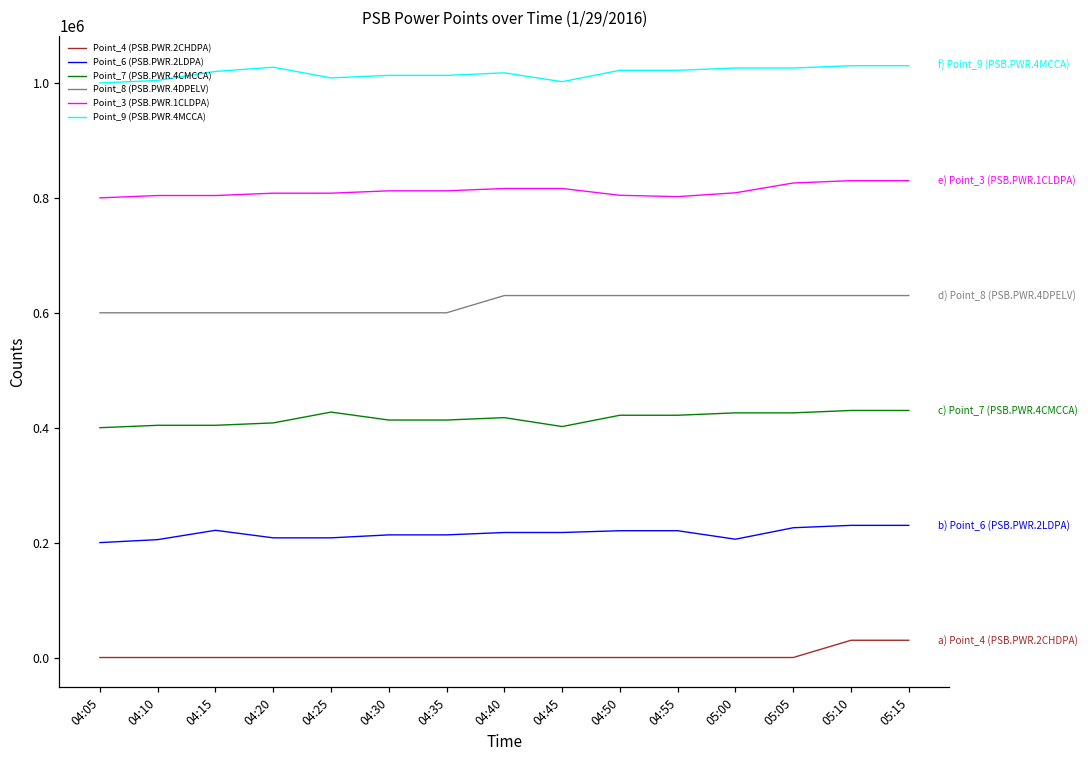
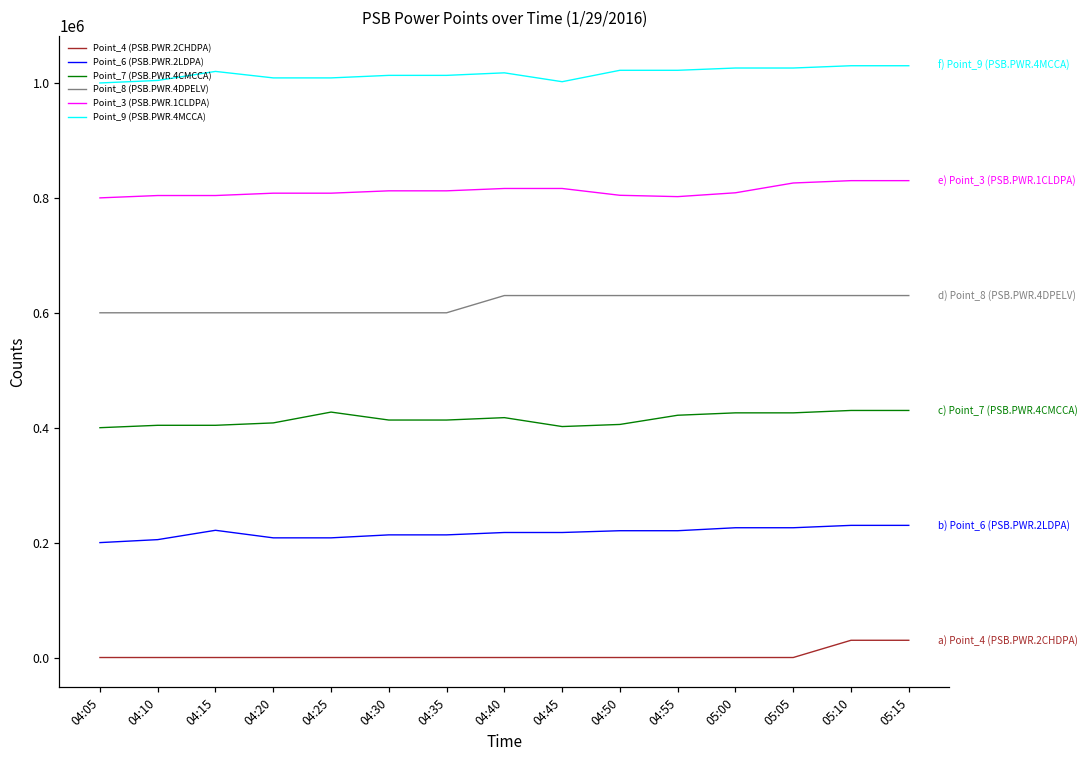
Point_9 (PSB.PWR.4MCCA), 04:20: 1030000 -> 1010000
Point_7 (PSB.PWR.4CMCCA), 04:50: 420000 -> 410000
Point_6 (PSB.PWR.2LDPA), 05:00: 210000 -> 230000
